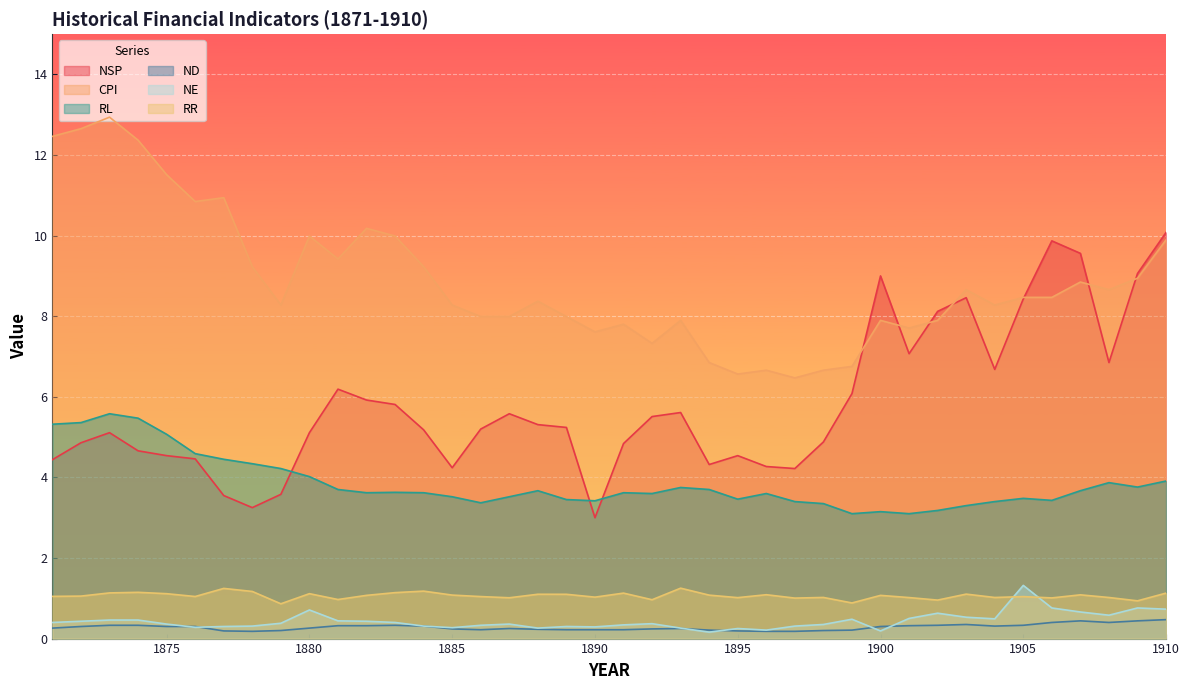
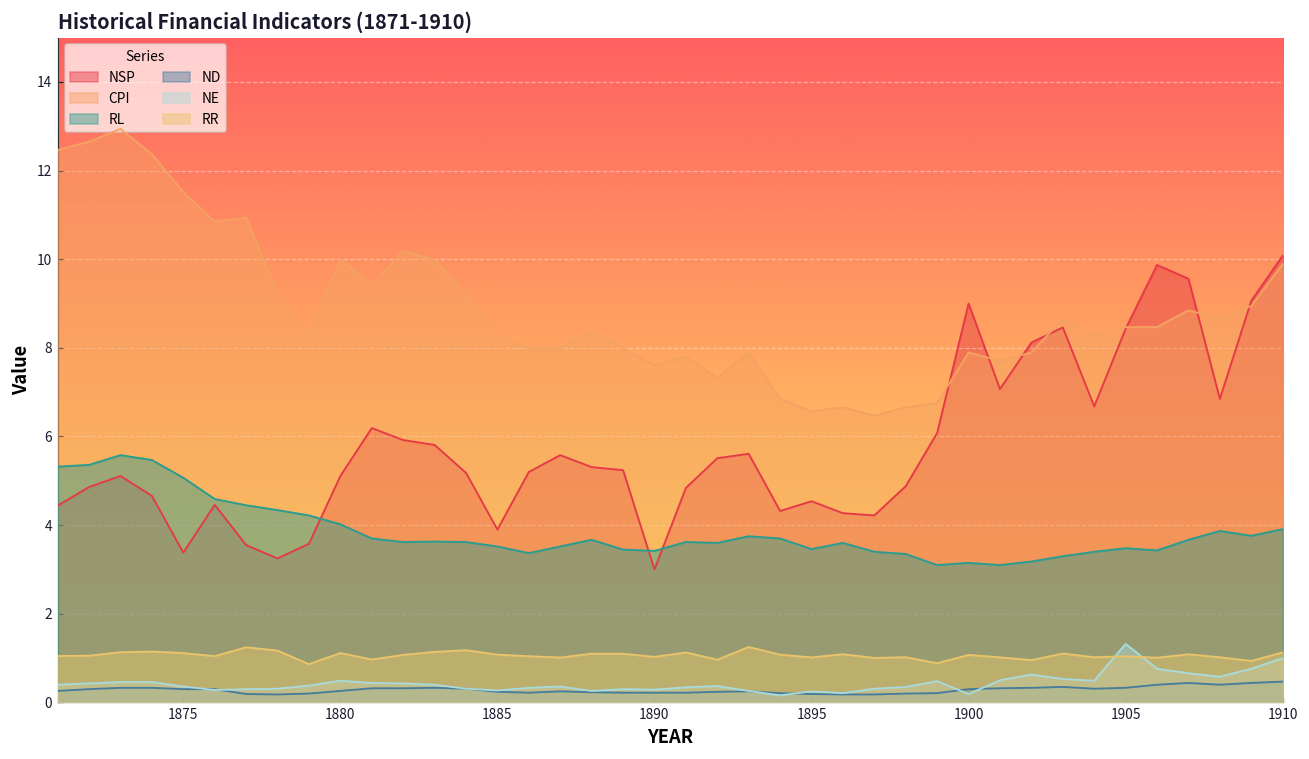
NSP, 1875: 4.5 -> 3.4
NE, 1880: 0.7 -> 0.5
NSP, 1885: 4.2 -> 3.9
NE, 1910: 0.7 -> 1.0
